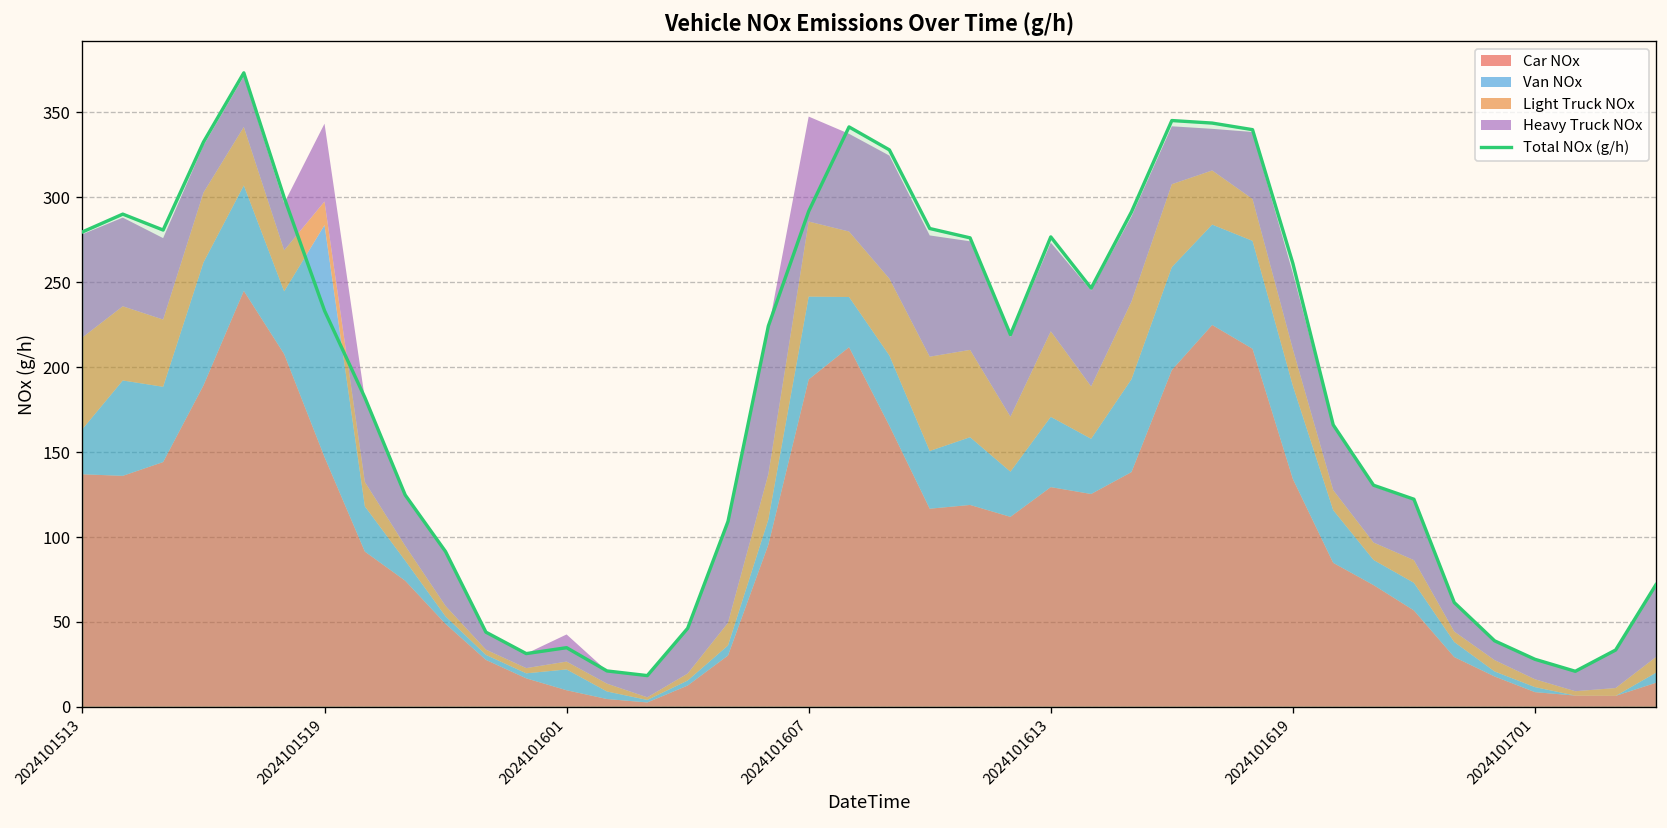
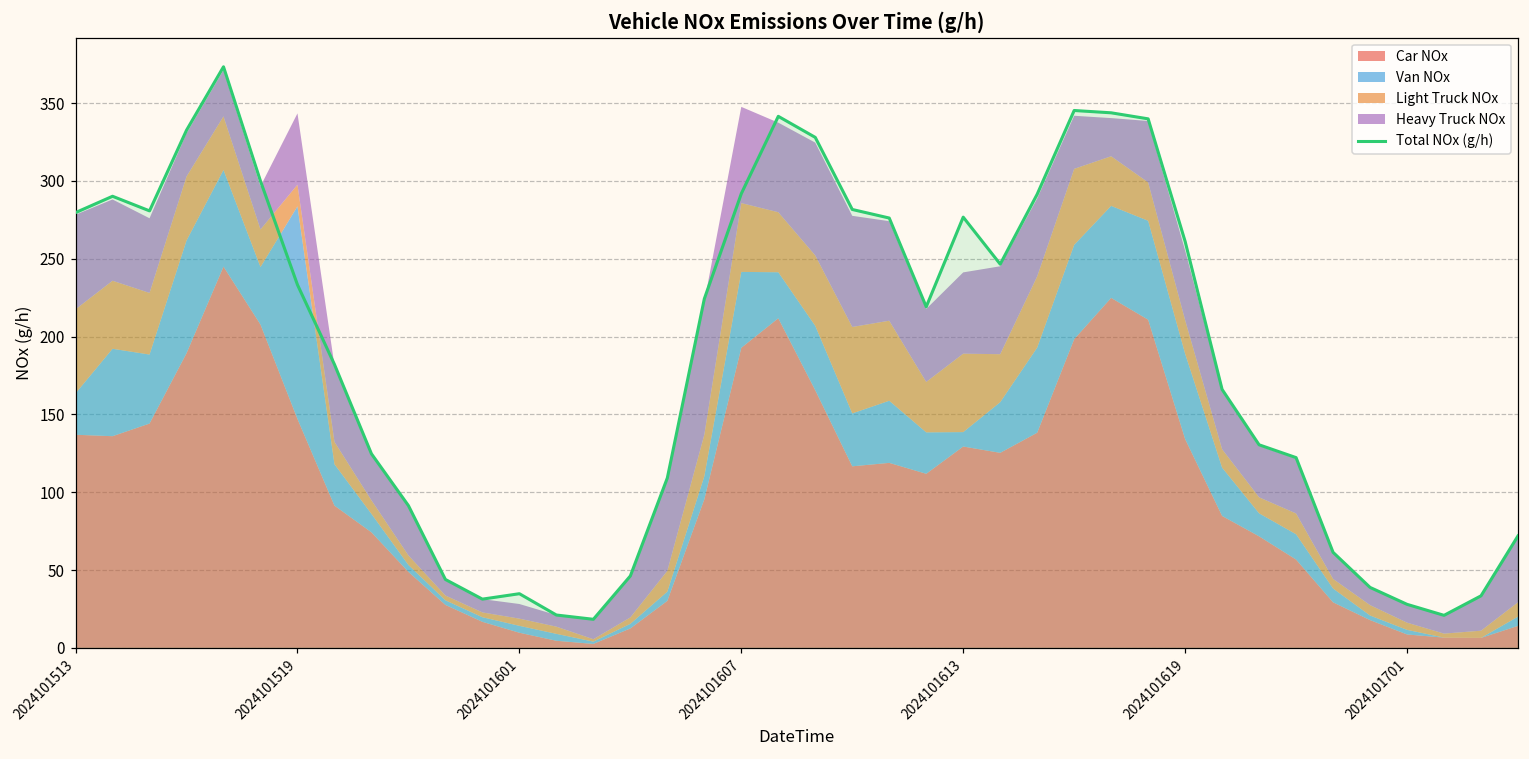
Van NOx, 2024101601: 12 -> 4
Heavy Truck NOx, 2024101601: 16 -> 9
Van NOx, 2024101613: 41 -> 9
